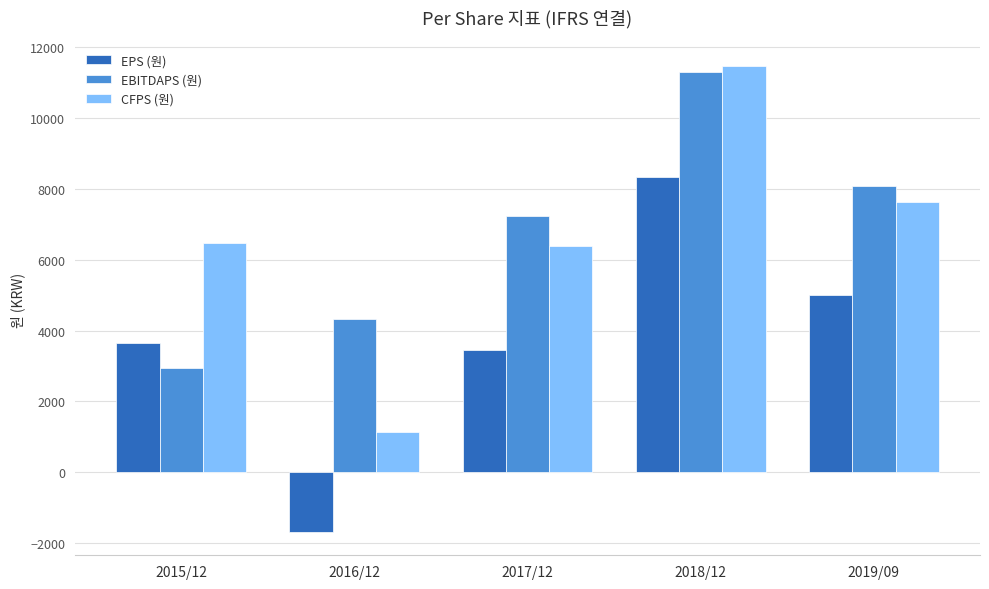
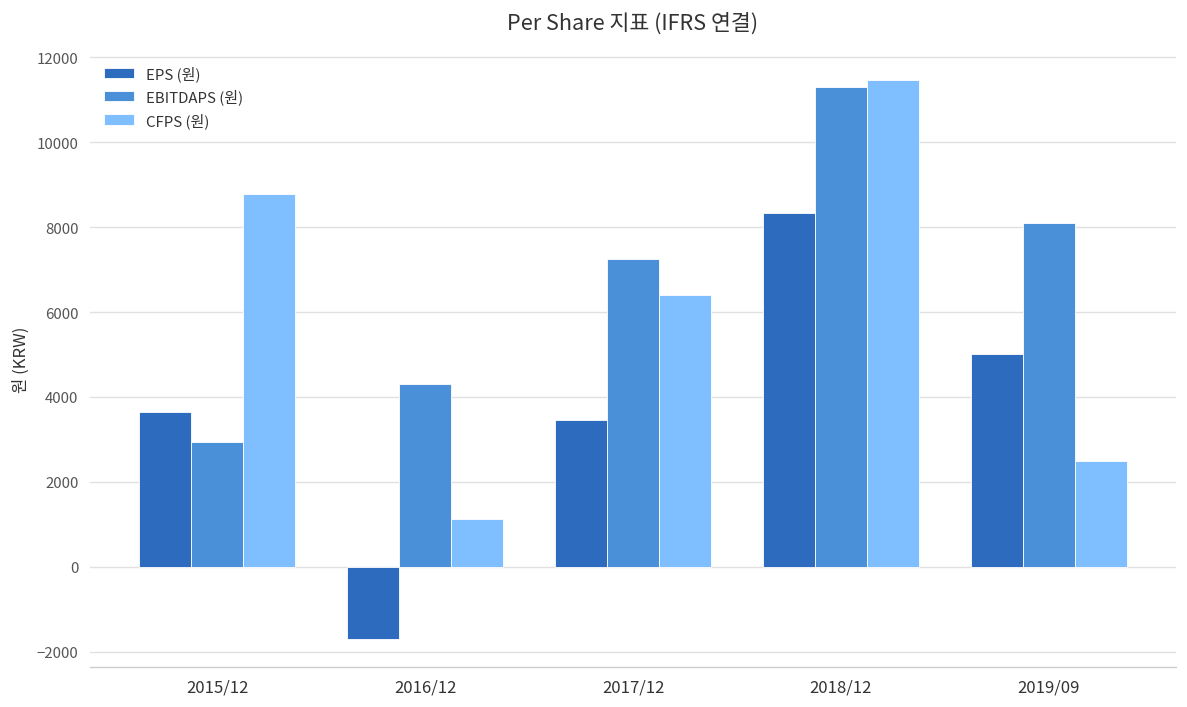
CFPS (원), 2015/12: 6500 -> 8800
CFPS (원), 2019/09: 7600 -> 2500
